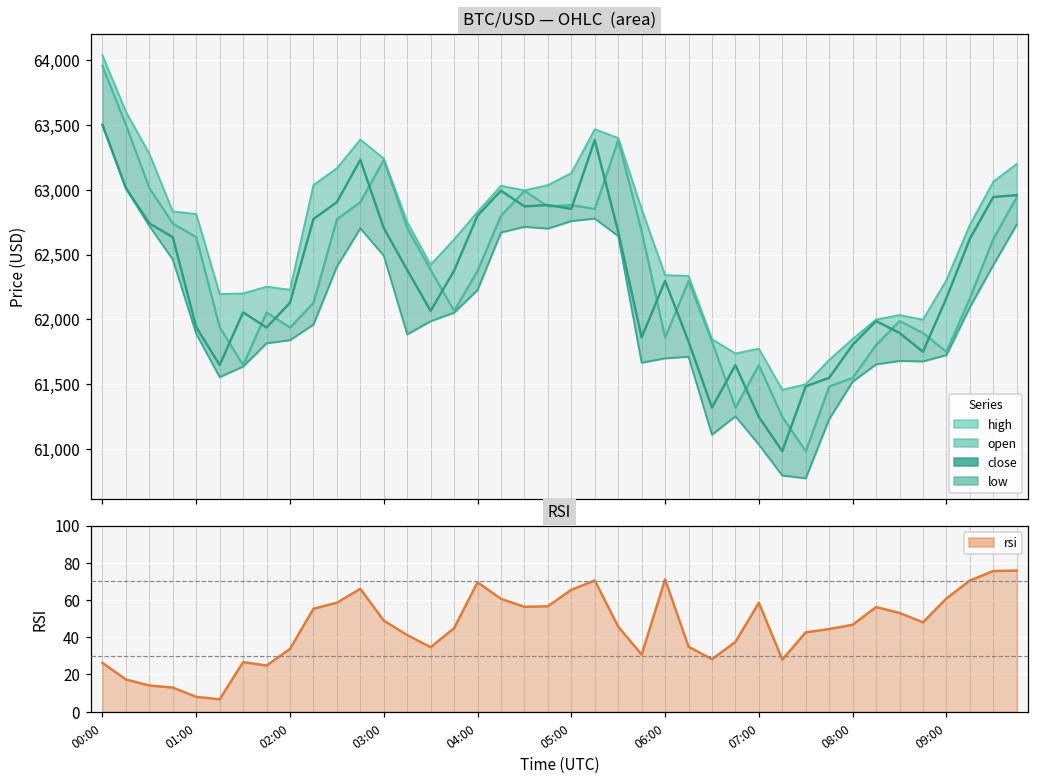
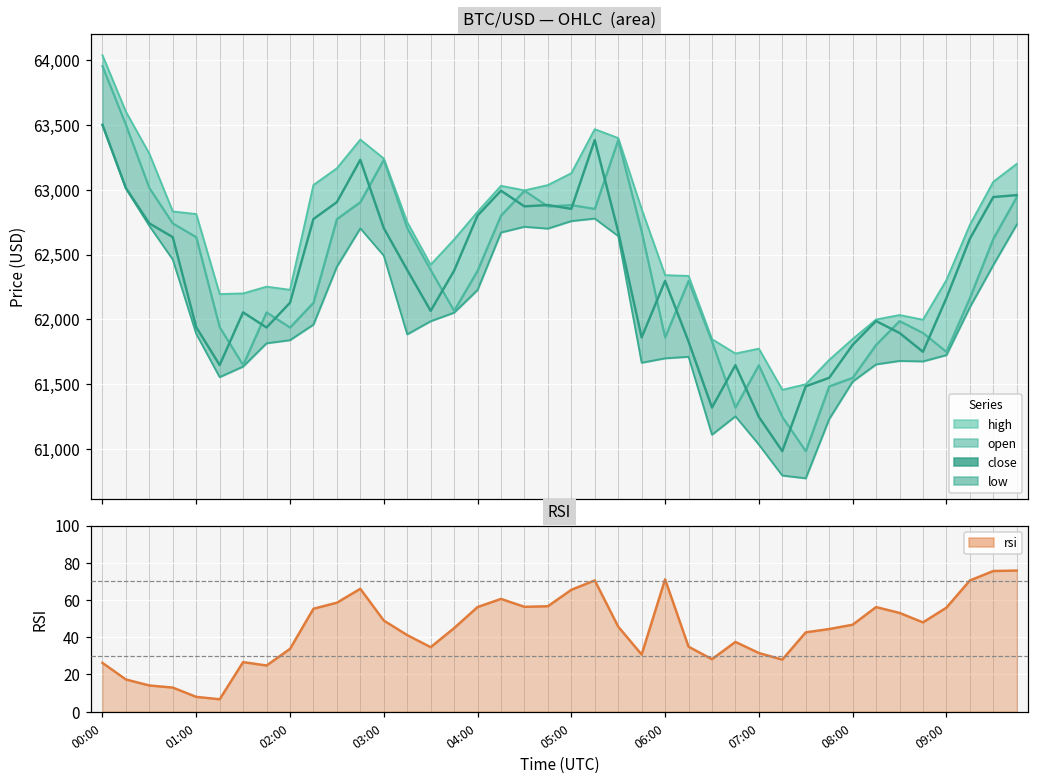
RSI, 04:00: 70 -> 56
RSI, 07:00: 59 -> 32
RSI, 09:00: 61 -> 56
